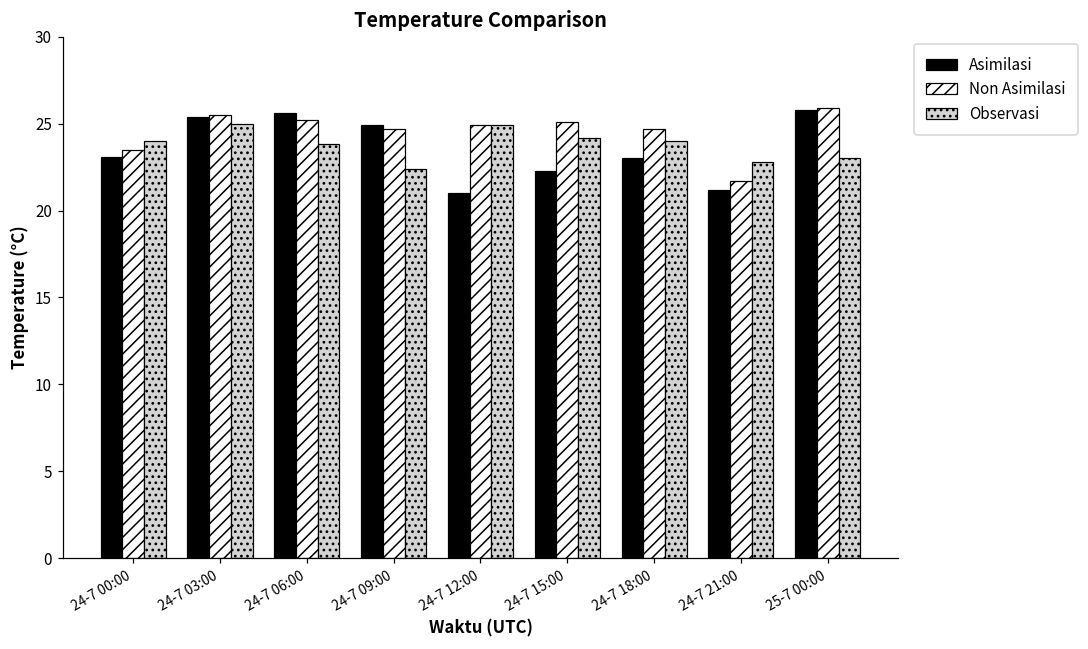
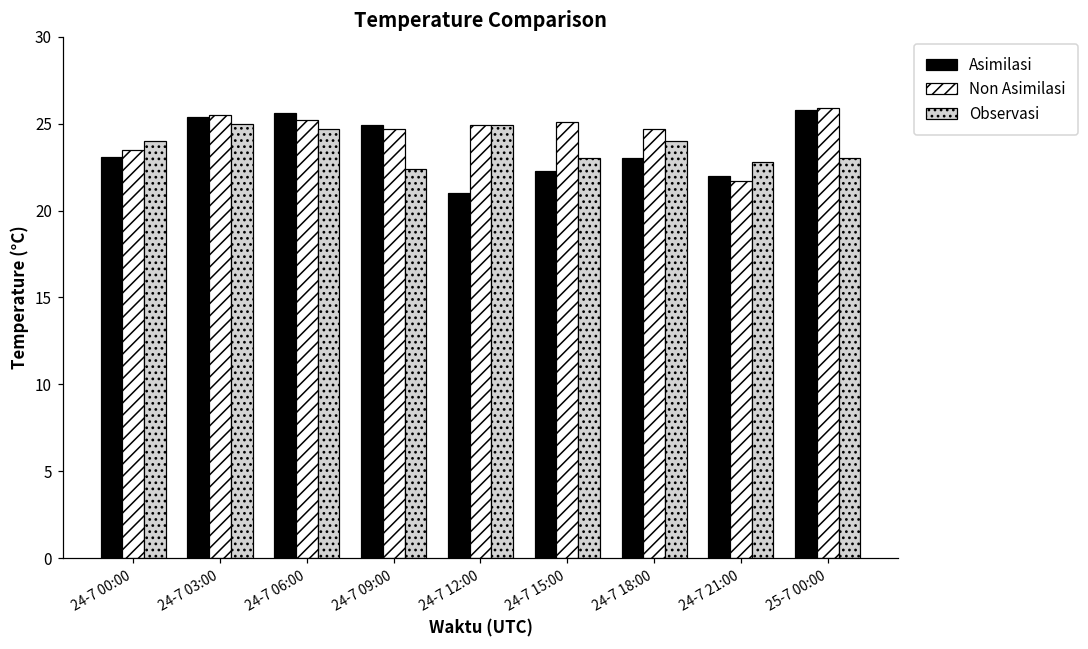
Observasi, 24-7 06:00: 23.8 -> 24.7
Observasi, 24-7 15:00: 24.2 -> 23.0
Asimilasi, 24-7 21:00: 21.2 -> 22.0
